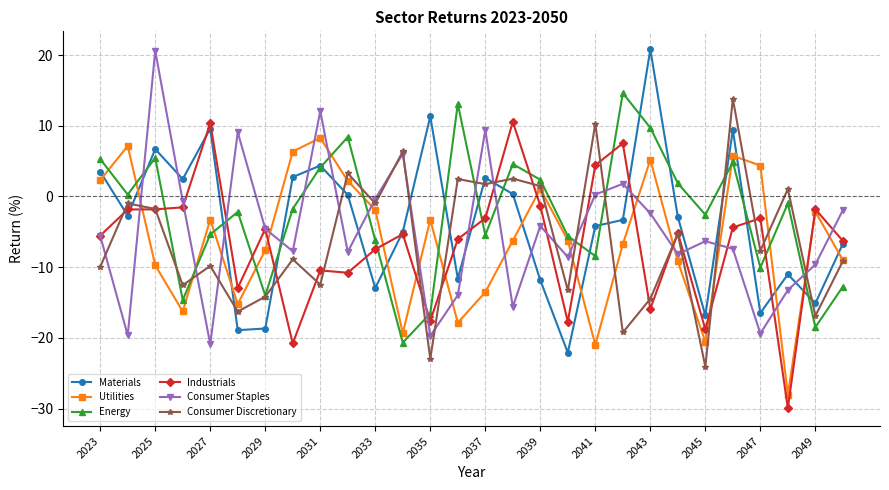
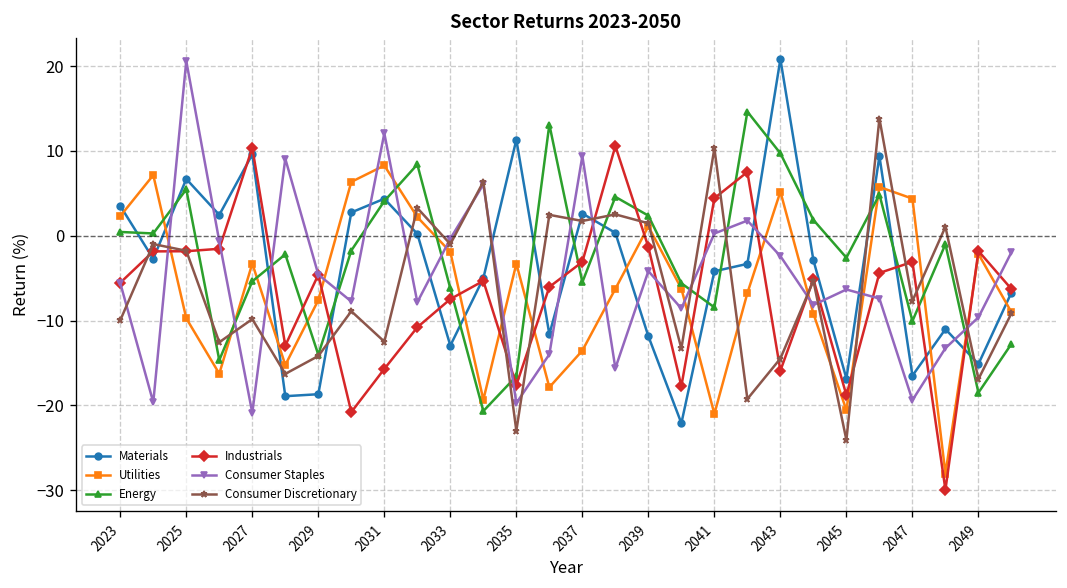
Energy, 2023: 5 -> 0
Industrials, 2031: -10 -> -16
